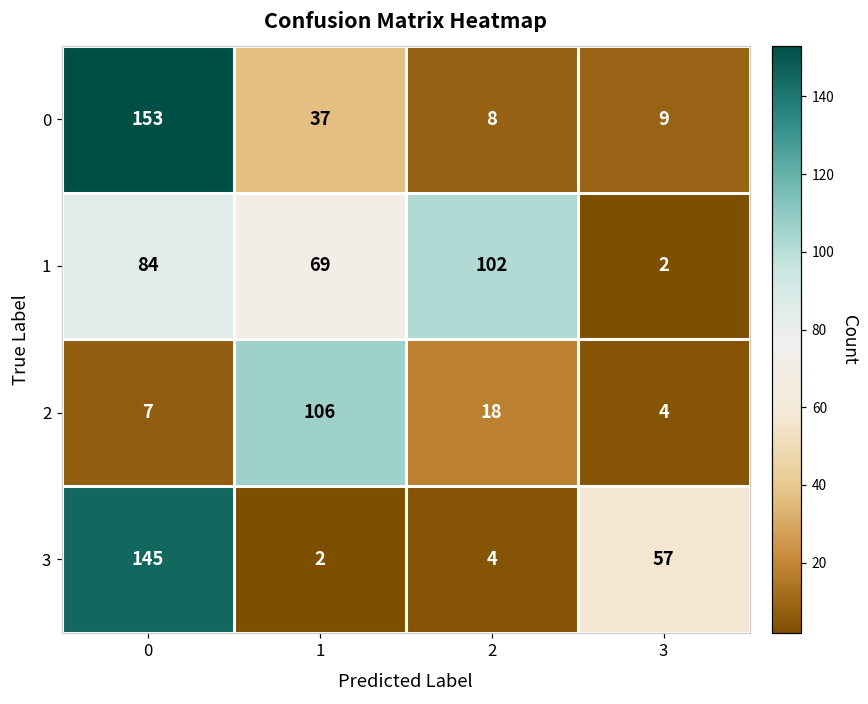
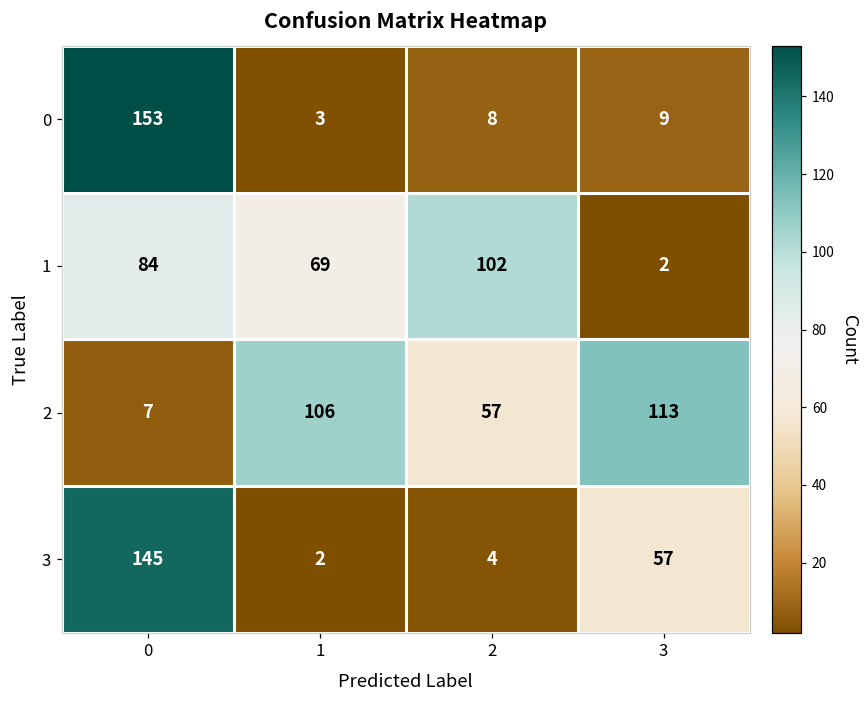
0, 1: 37 -> 3
2, 2: 18 -> 57
2, 3: 4 -> 113
